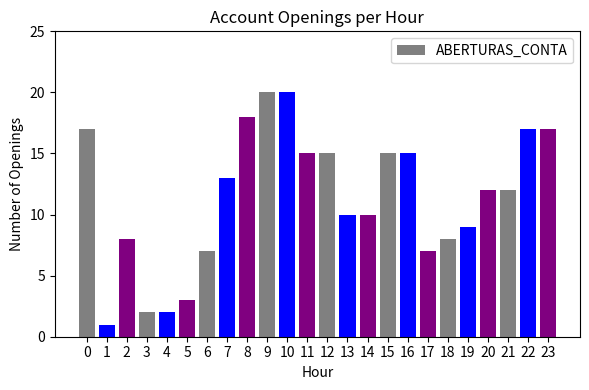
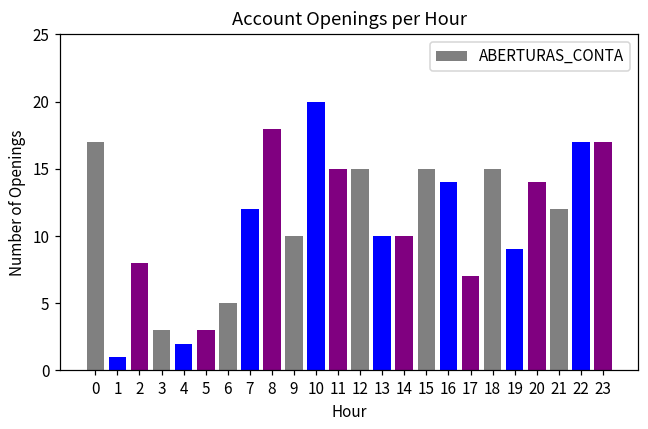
3: 2 -> 3
6: 7 -> 5
7: 13 -> 12
9: 20 -> 10
16: 15 -> 14
18: 8 -> 15
20: 12 -> 14
